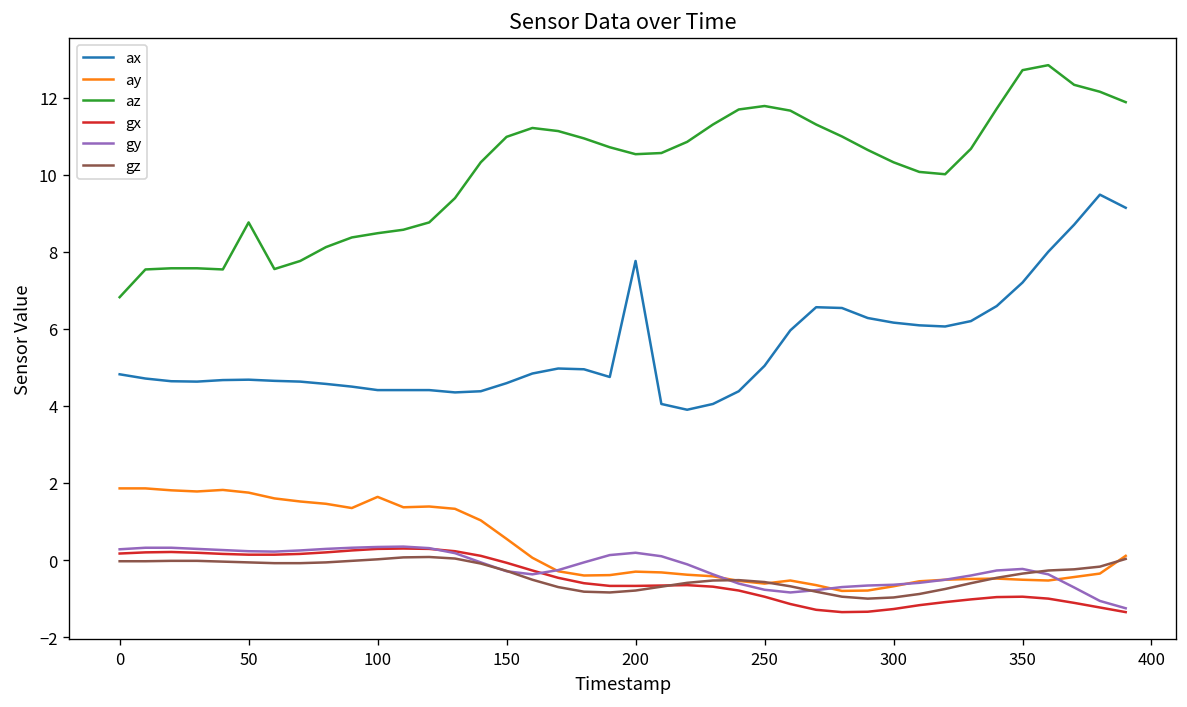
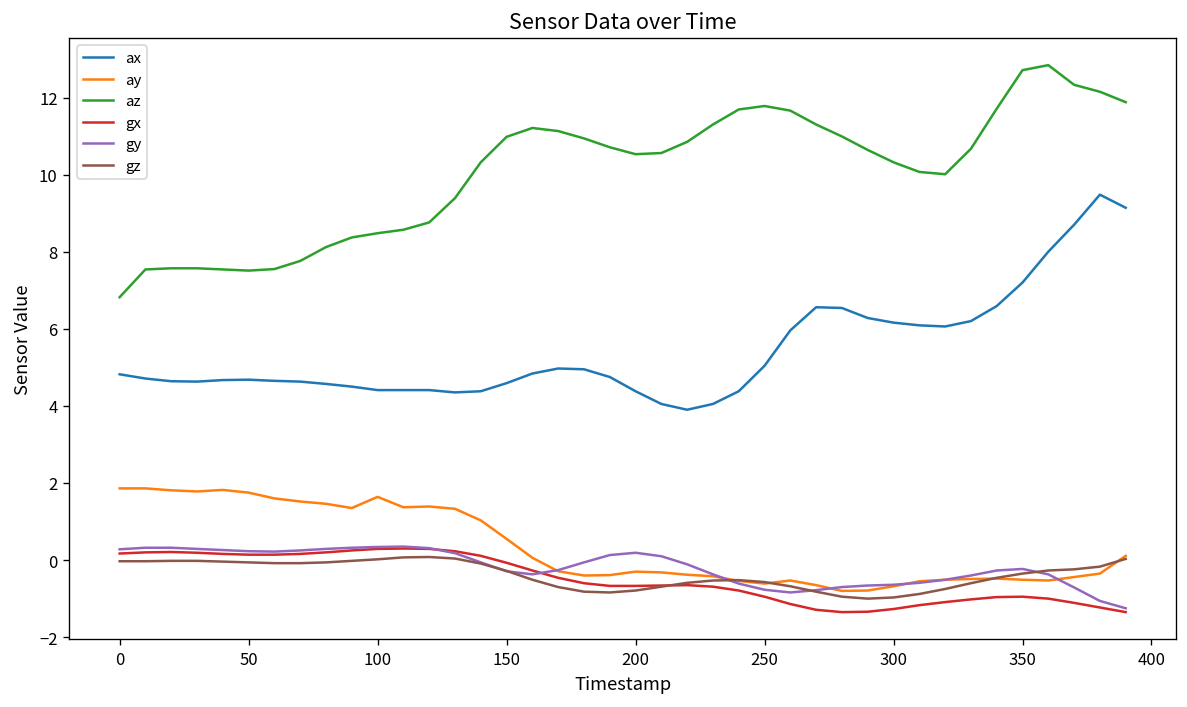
az, 50: 8.8 -> 7.5
ax, 200: 7.8 -> 4.4
